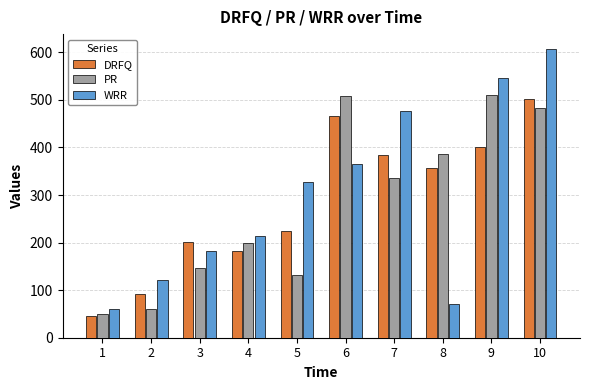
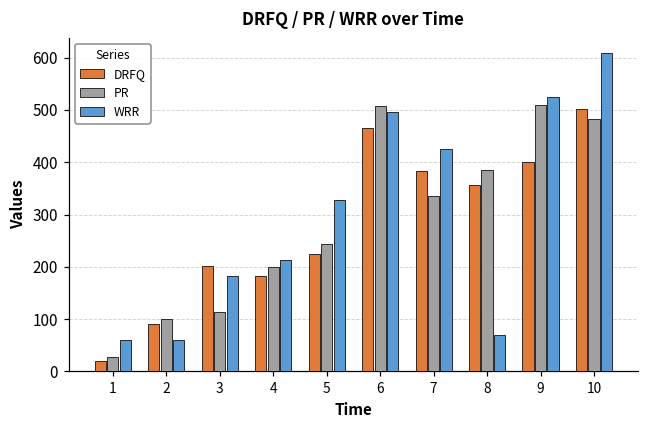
DRFQ, 1: 50 -> 20
PR, 1: 50 -> 30
PR, 2: 60 -> 100
WRR, 2: 120 -> 60
PR, 3: 150 -> 110
PR, 5: 130 -> 240
WRR, 6: 370 -> 500
WRR, 7: 480 -> 430
WRR, 9: 550 -> 520
